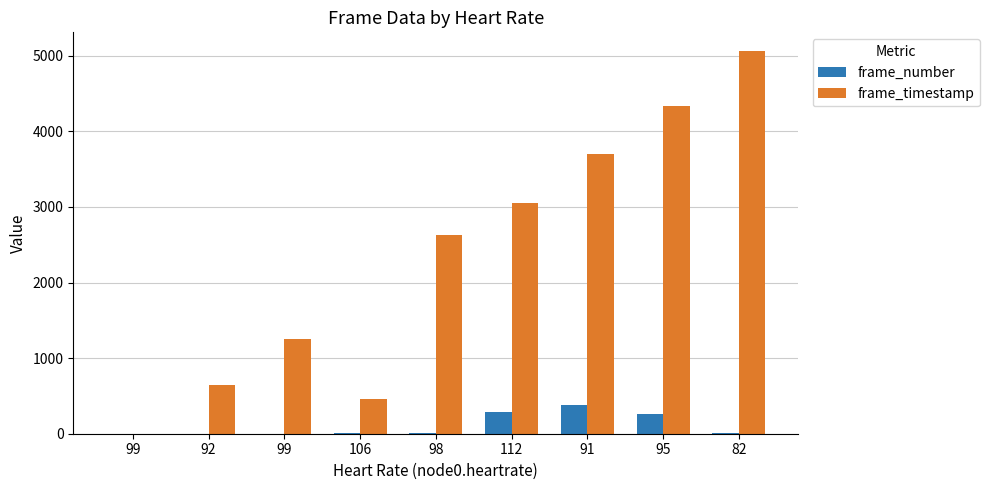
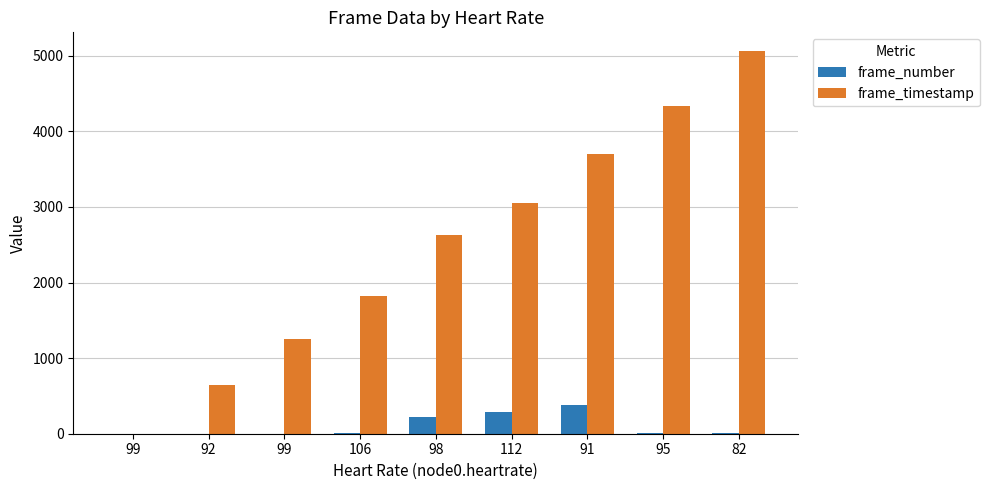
frame_timestamp, 106: 500 -> 1800
frame_number, 98: 0 -> 200
frame_number, 95: 300 -> 0
